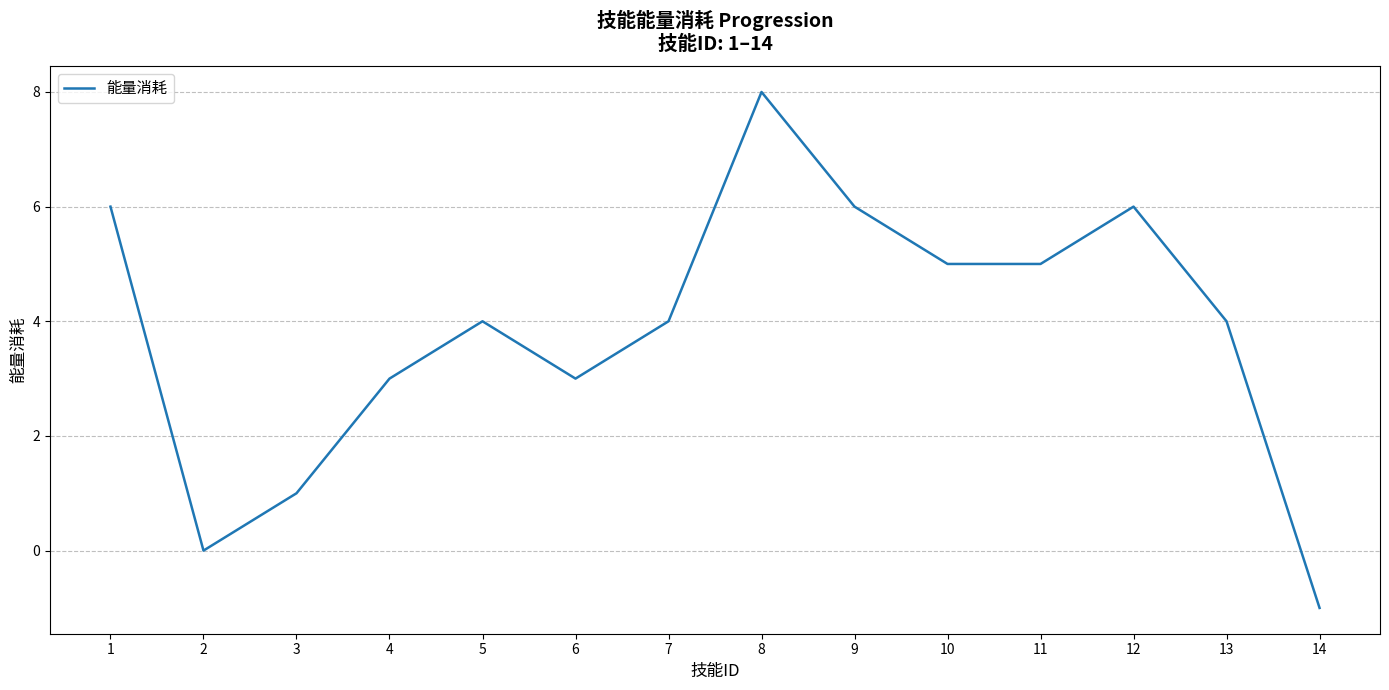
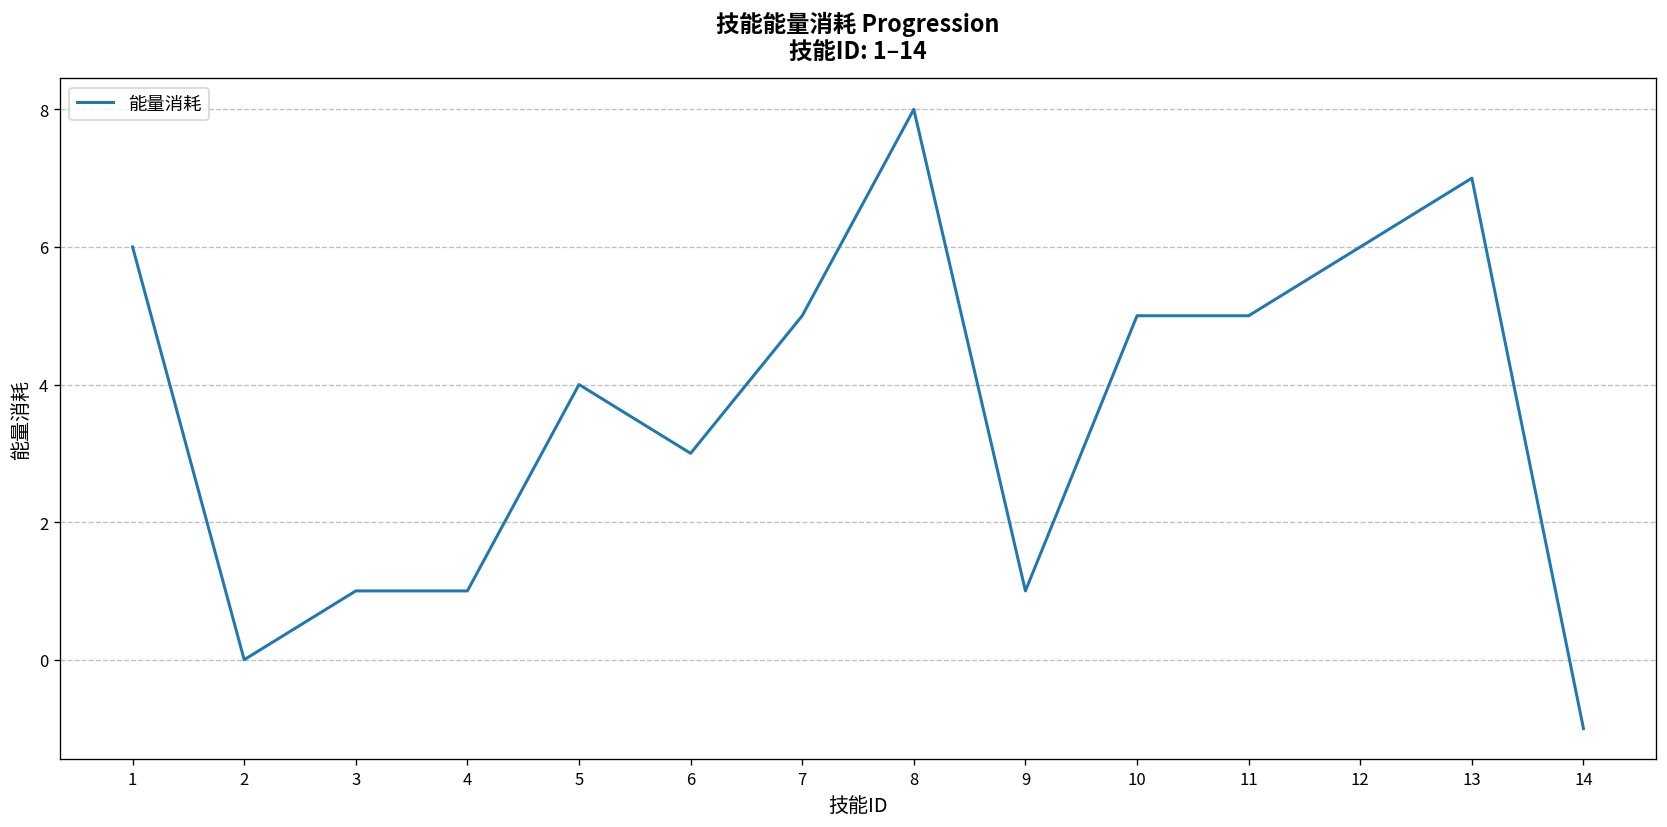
4: 3 -> 1
7: 4 -> 5
9: 6 -> 1
13: 4 -> 7
